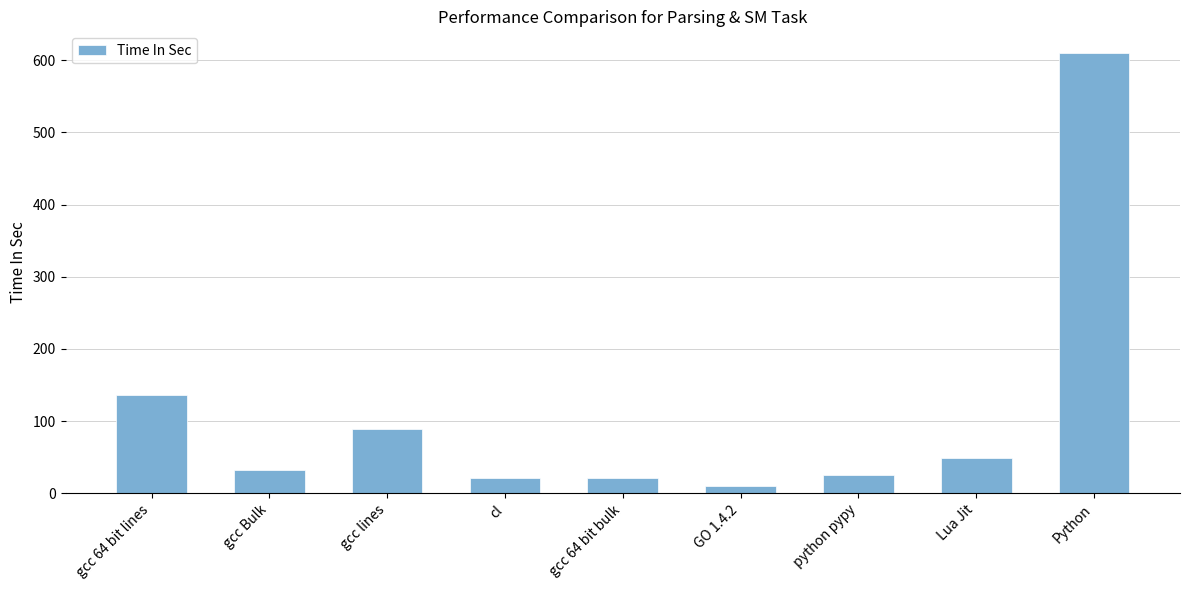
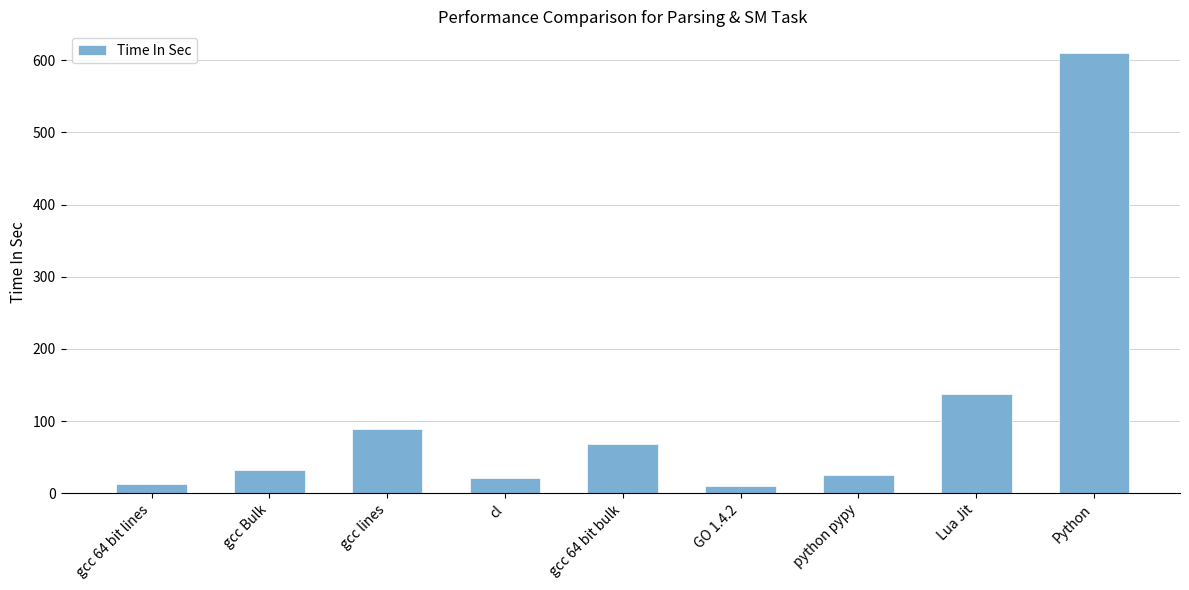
gcc 64 bit lines: 140 -> 10
gcc 64 bit bulk: 20 -> 70
Lua Jit: 50 -> 140
